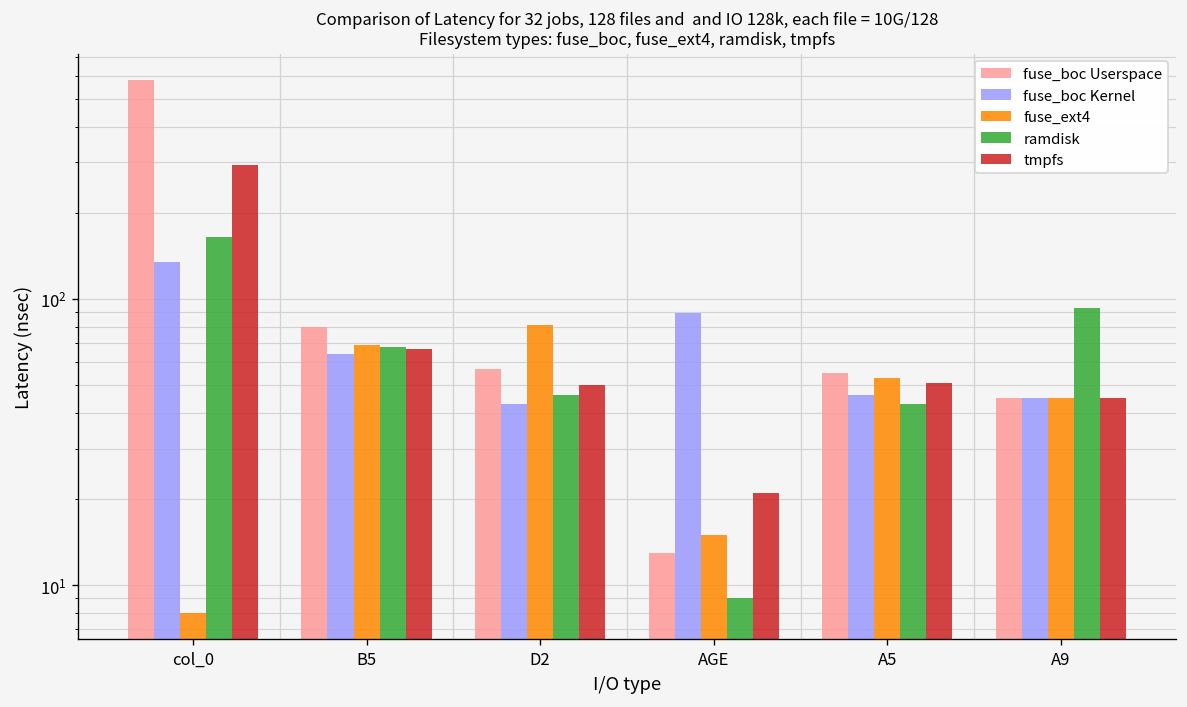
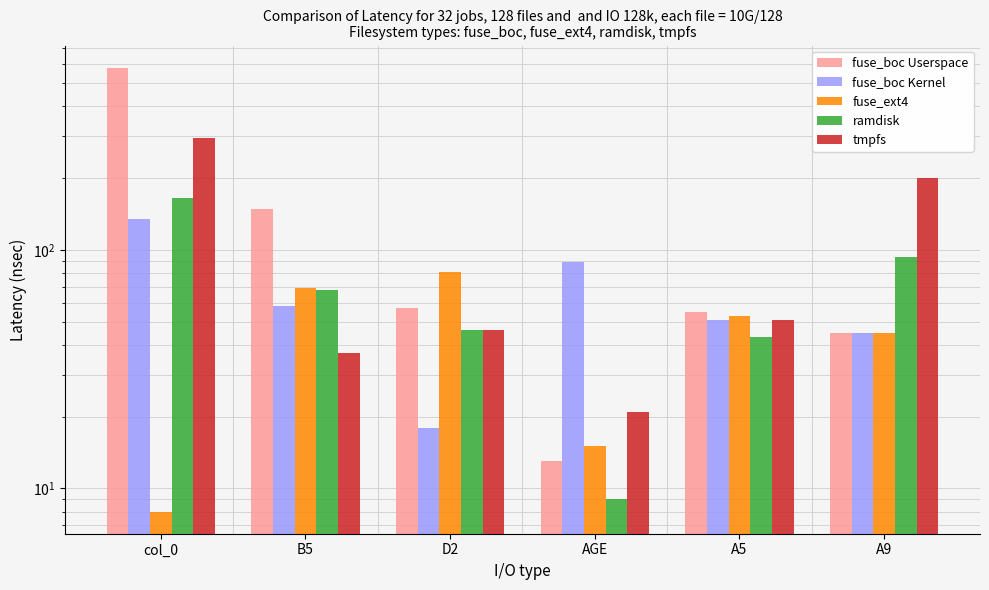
fuse_boc Userspace, B5: 80 -> 150
fuse_boc Kernel, B5: 64 -> 58
tmpfs, B5: 67 -> 37
fuse_boc Kernel, D2: 43 -> 18
tmpfs, D2: 50 -> 46
fuse_boc Kernel, A5: 46 -> 51
tmpfs, A9: 45 -> 200
